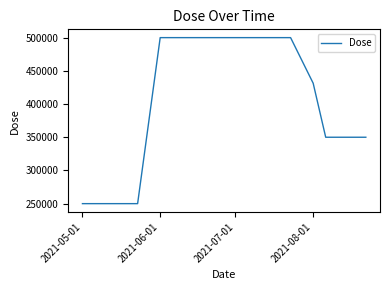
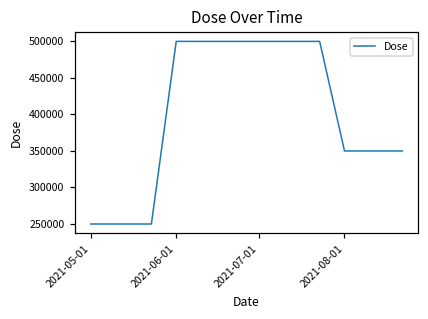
2021-08-01: 430000 -> 350000
